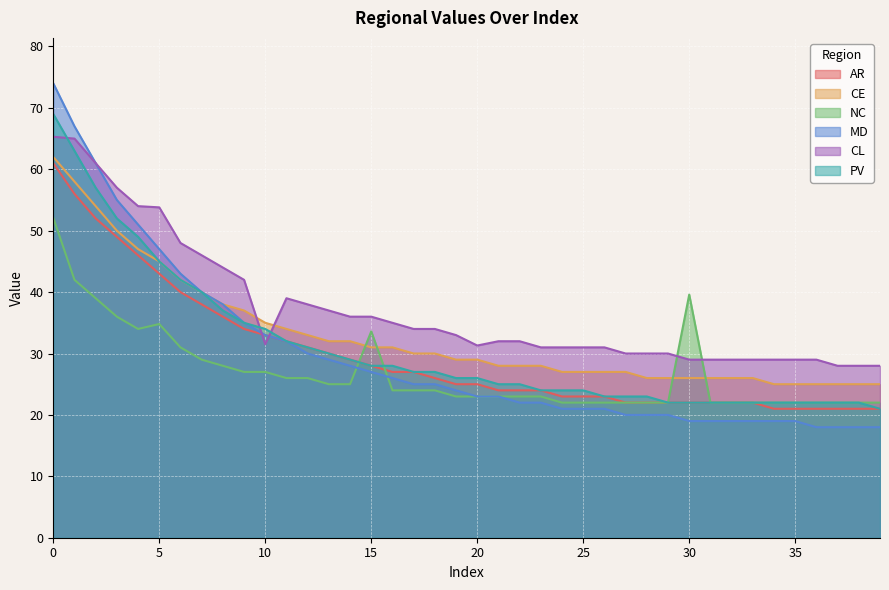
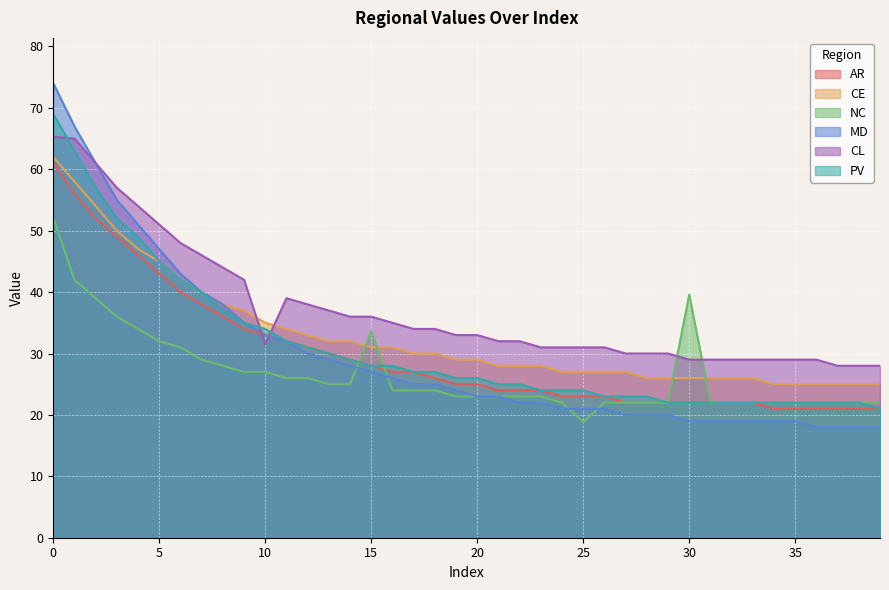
NC, 5: 35 -> 32
CL, 5: 54 -> 51
CL, 20: 31 -> 33
NC, 25: 22 -> 19
